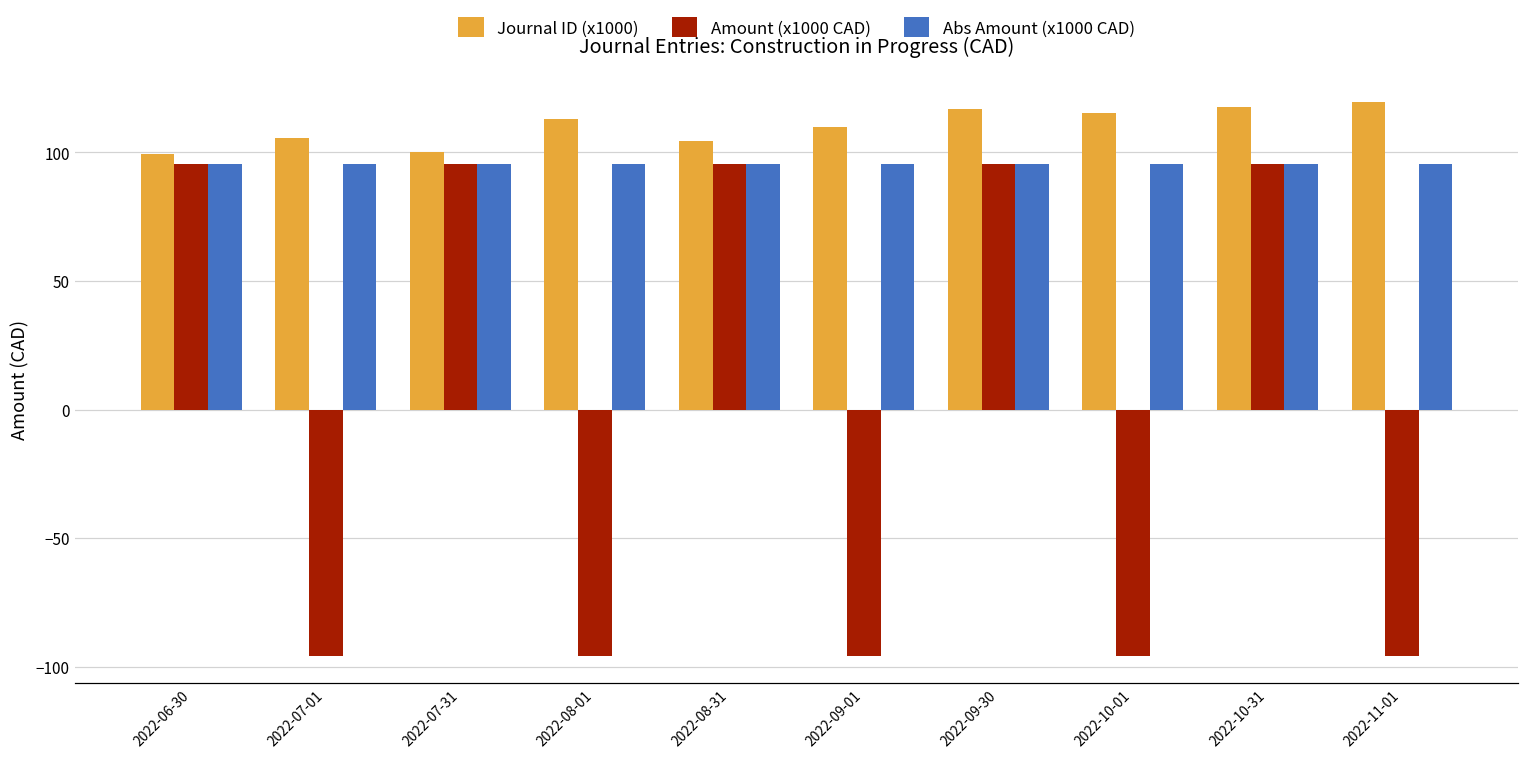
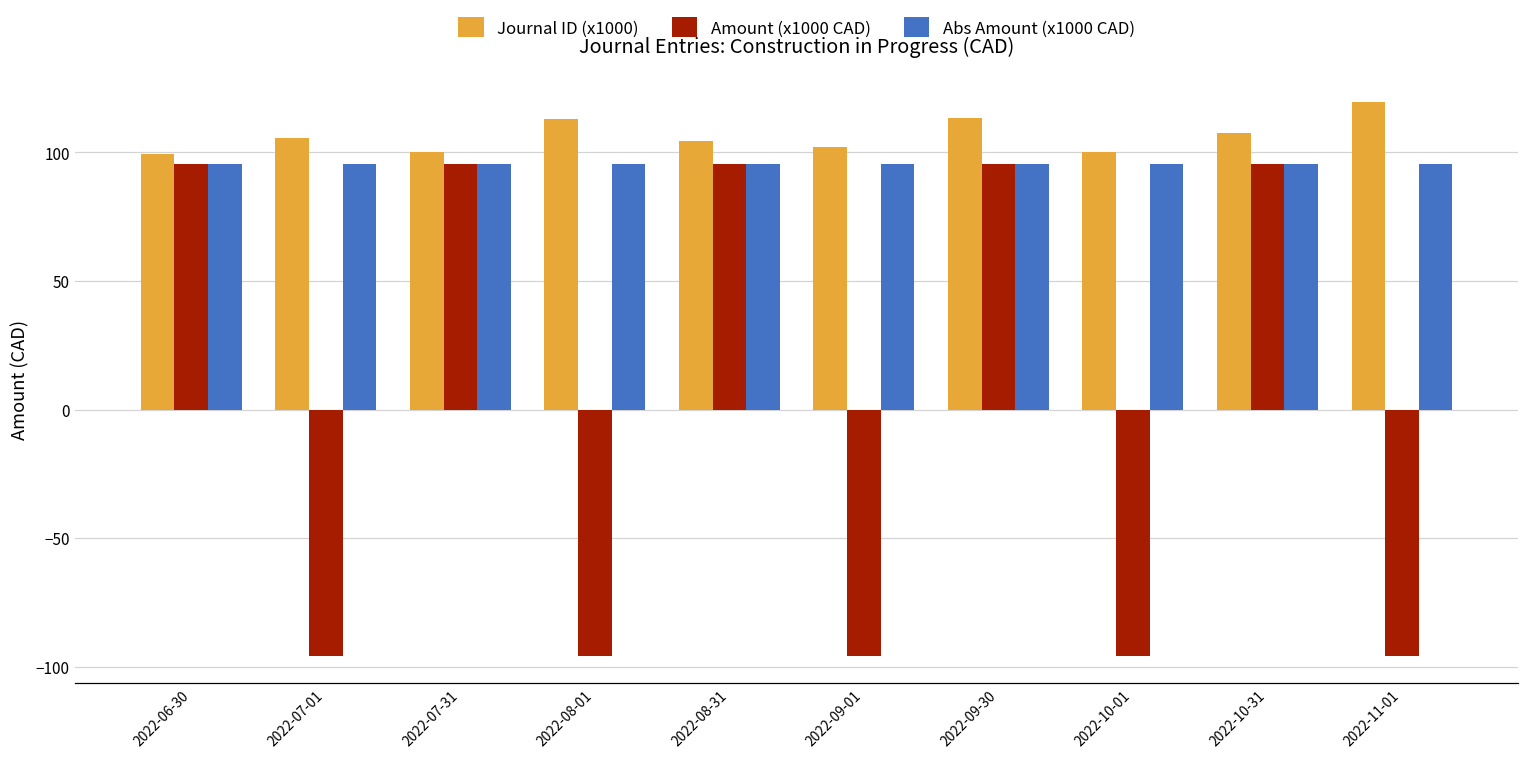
Journal ID (x1000), 2022-09-01: 110 -> 102
Journal ID (x1000), 2022-09-30: 117 -> 113
Journal ID (x1000), 2022-10-01: 116 -> 100
Journal ID (x1000), 2022-10-31: 118 -> 107
